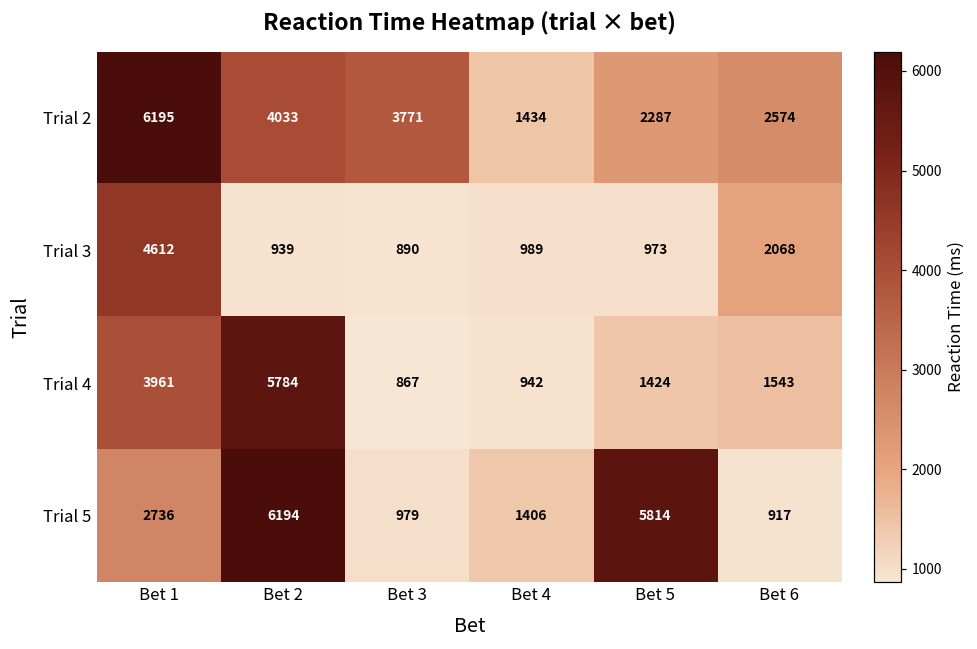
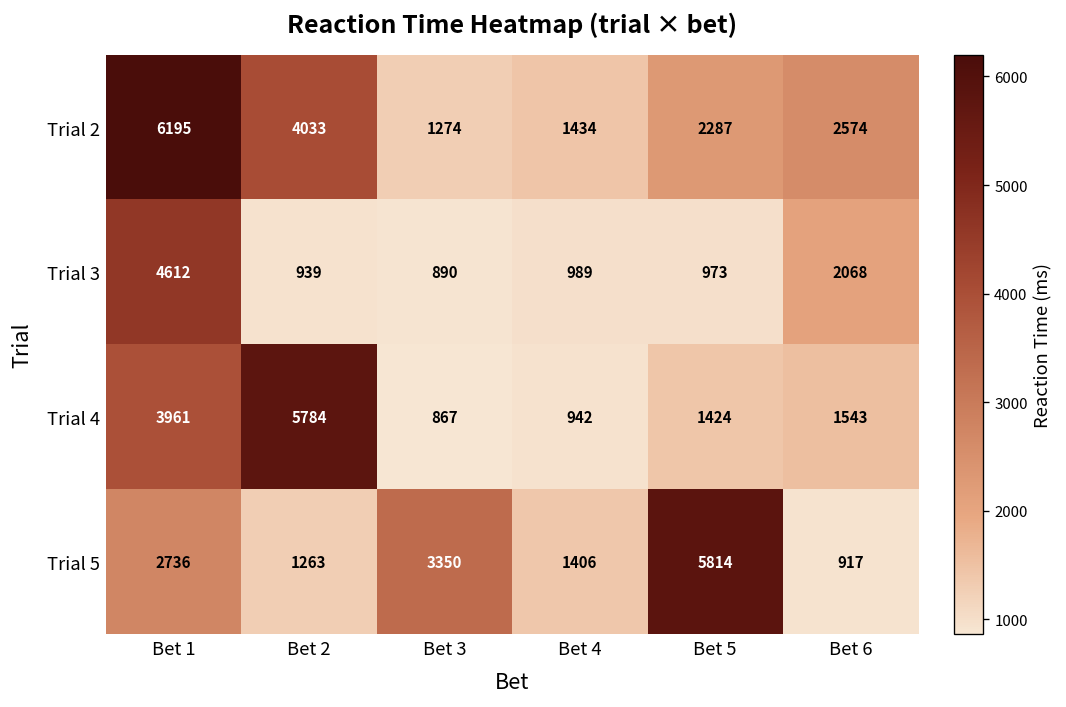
Trial 2, Bet 3: 3771 -> 1274
Trial 5, Bet 2: 6194 -> 1263
Trial 5, Bet 3: 979 -> 3350
